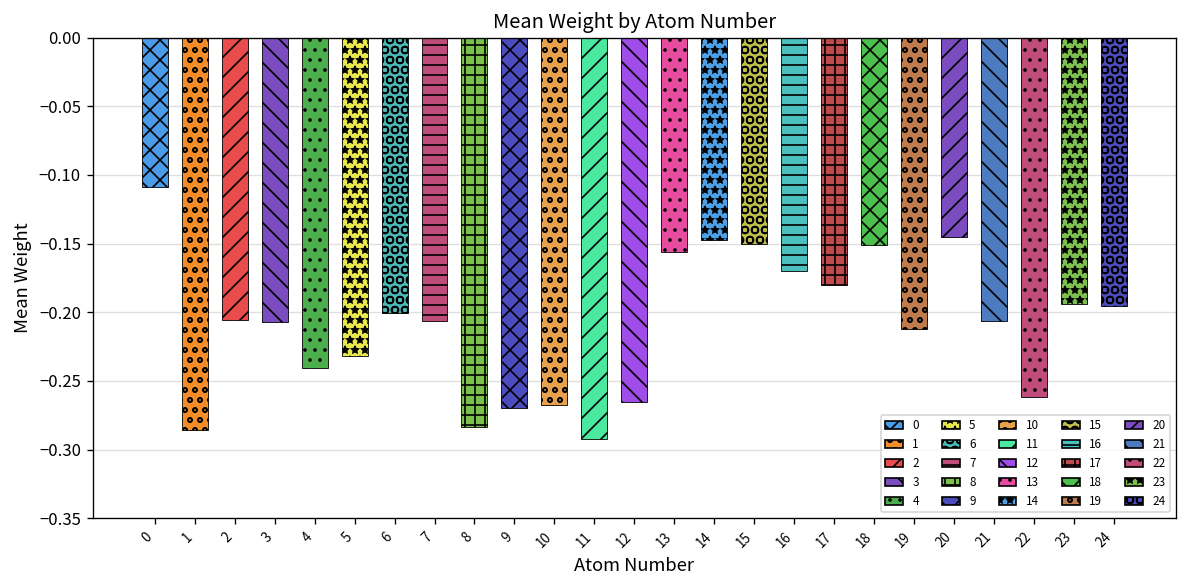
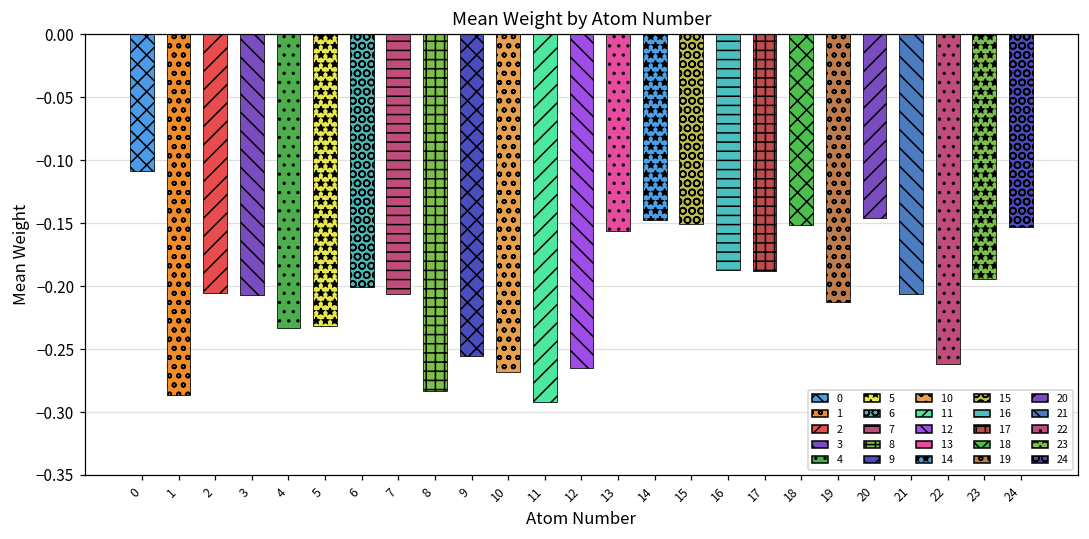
4: -0.240 -> -0.233
9: -0.270 -> -0.256
16: -0.170 -> -0.188
17: -0.180 -> -0.188
24: -0.196 -> -0.153
